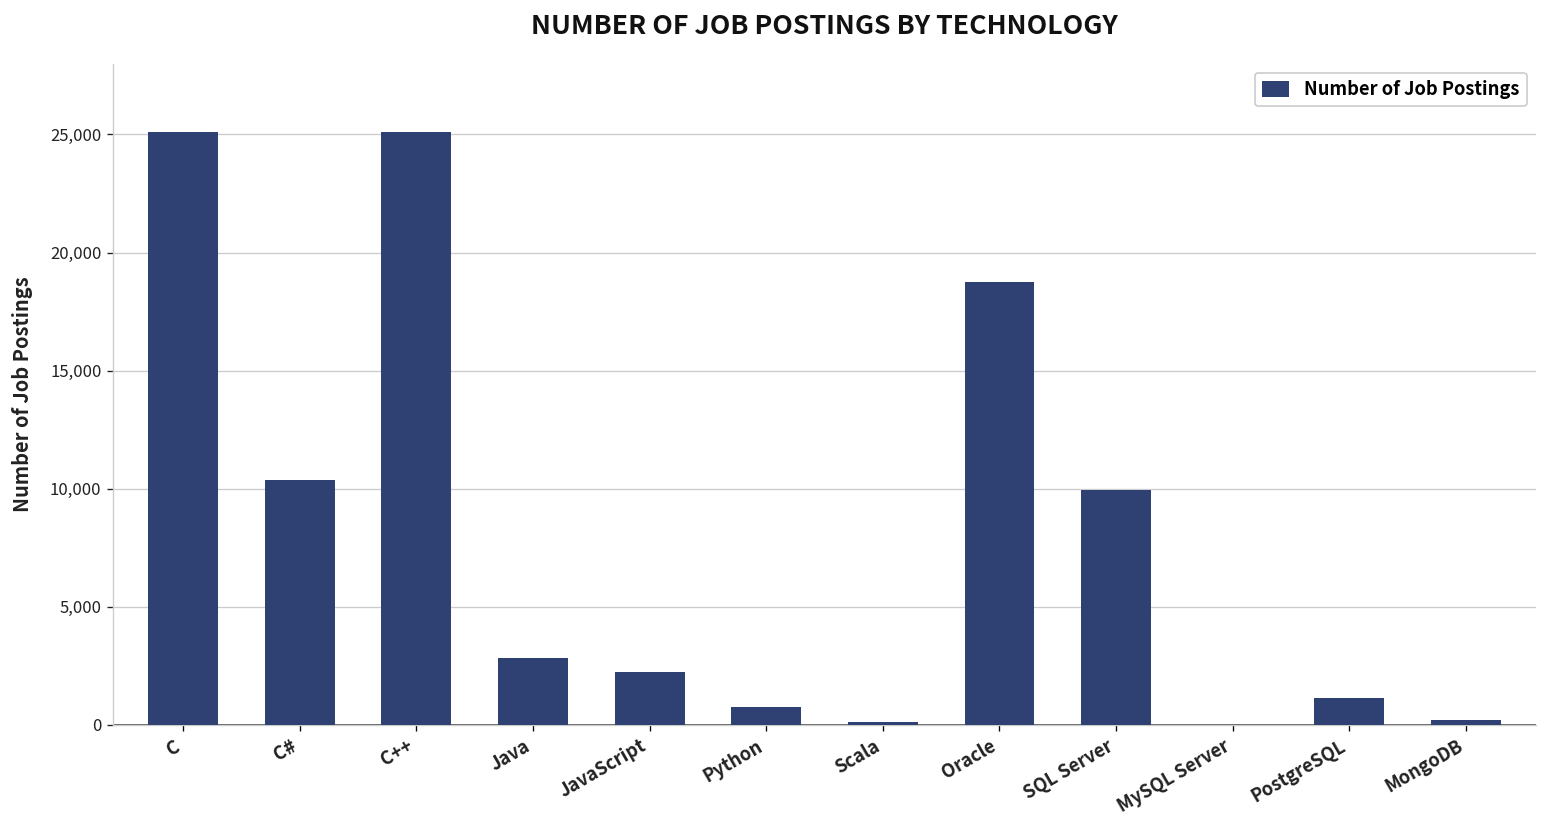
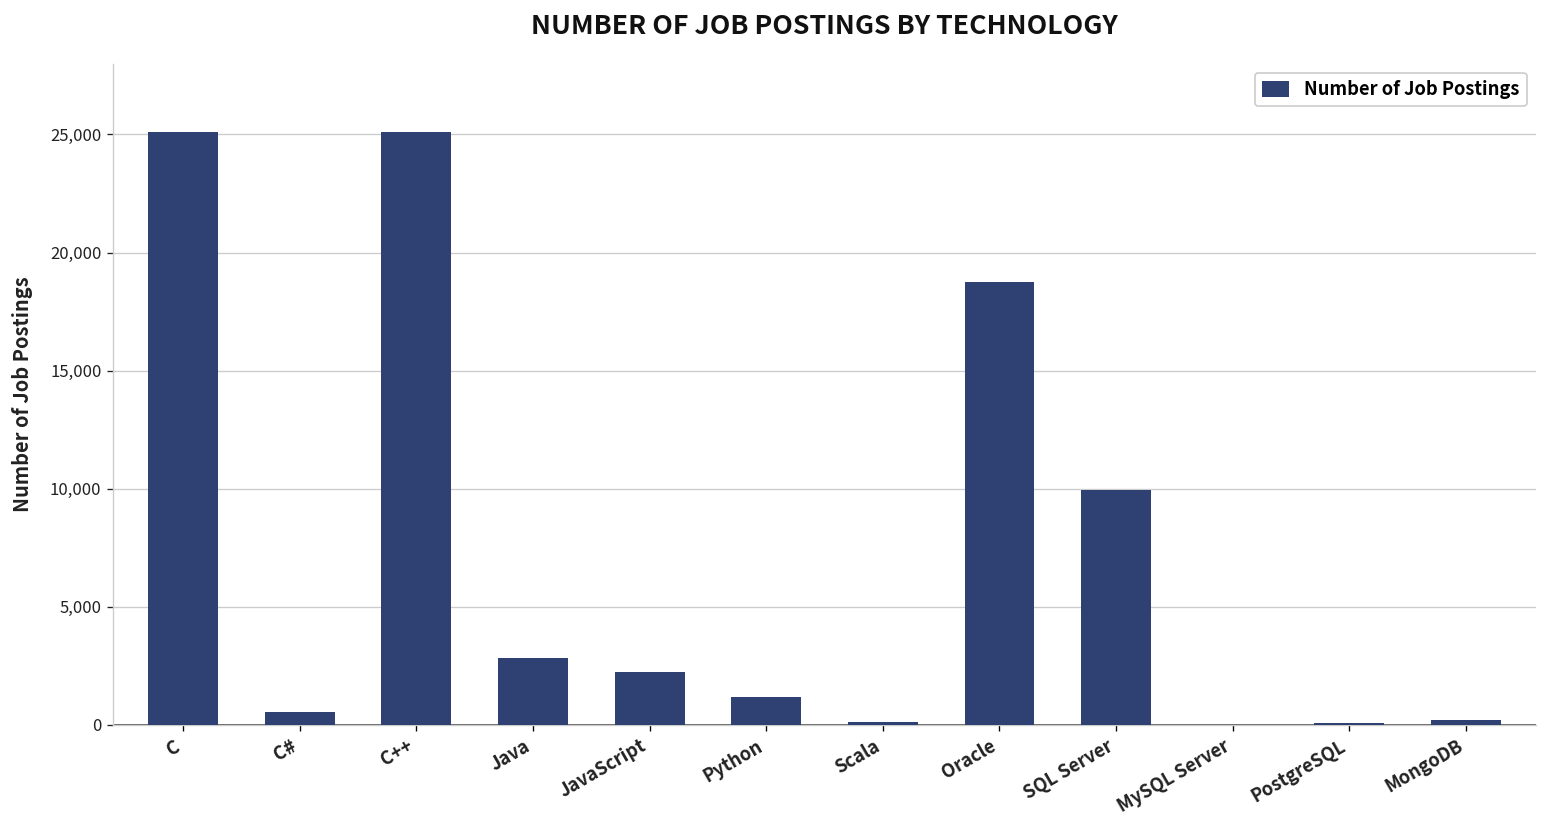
C#: 10,400 -> 500
Python: 700 -> 1,200
PostgreSQL: 1,200 -> 100
